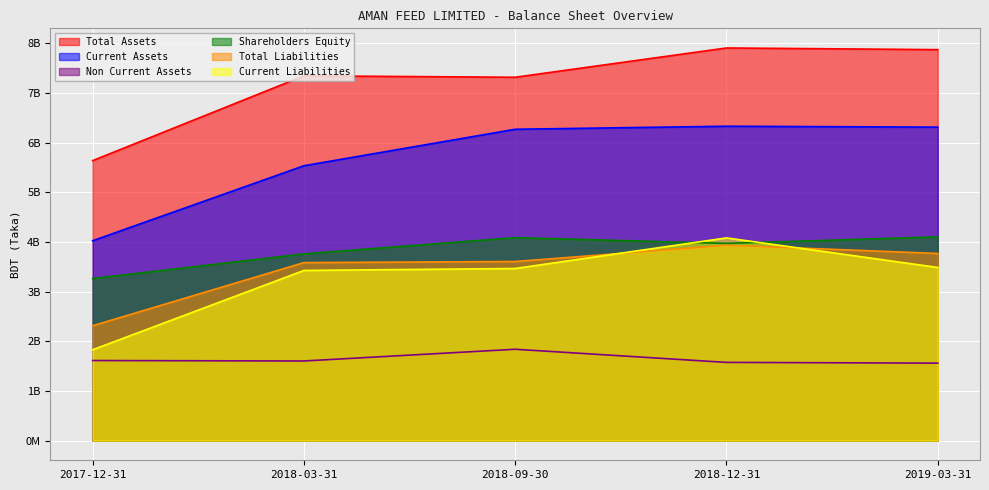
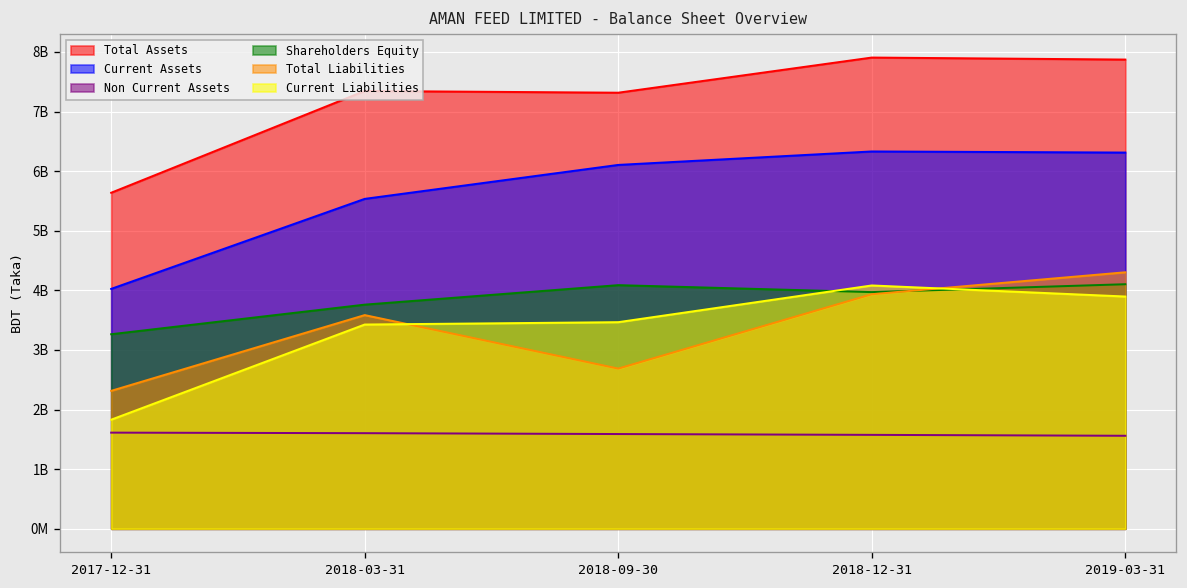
Current Assets, 2018-09-30: 6300000000 -> 6100000000
Non Current Assets, 2018-09-30: 1800000000 -> 1600000000
Total Liabilities, 2018-09-30: 3600000000 -> 2700000000
Total Liabilities, 2019-03-31: 3800000000 -> 4300000000
Current Liabilities, 2019-03-31: 3500000000 -> 3900000000
